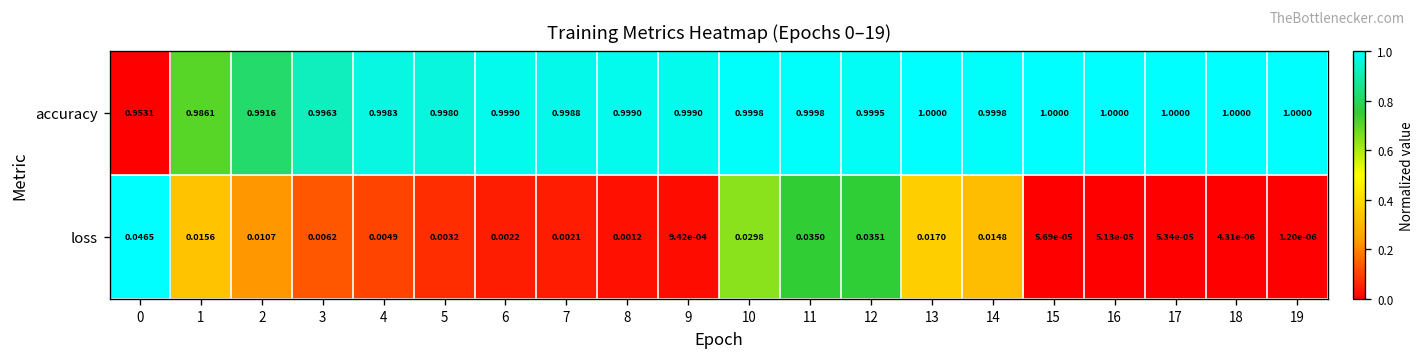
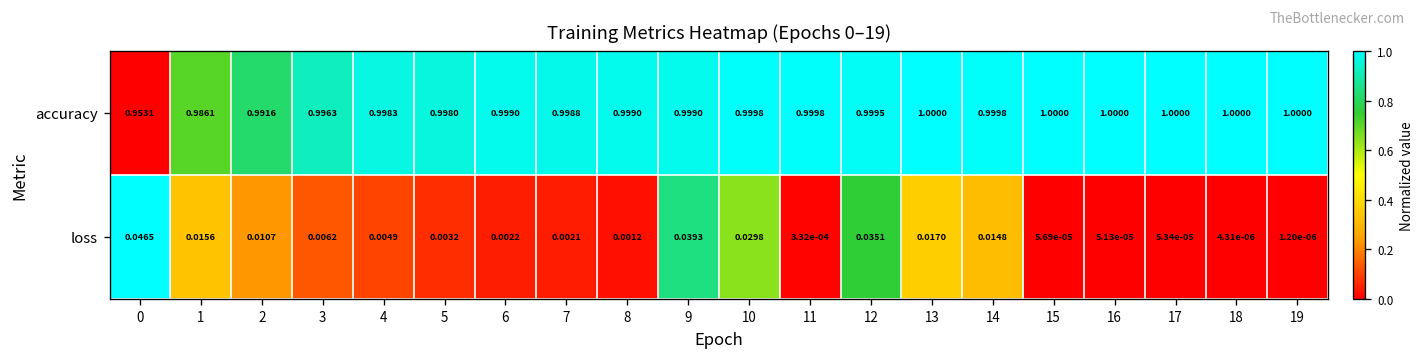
loss, 9: 9.42e-04 -> 0.0393
loss, 11: 0.0350 -> 3.32e-04
